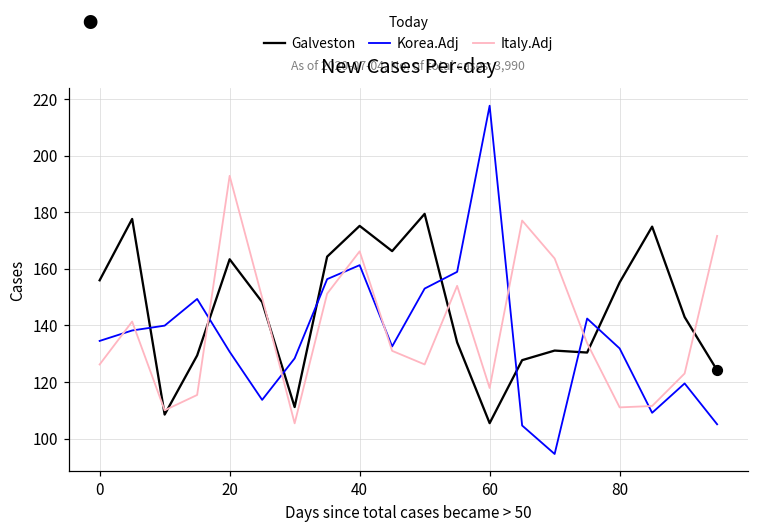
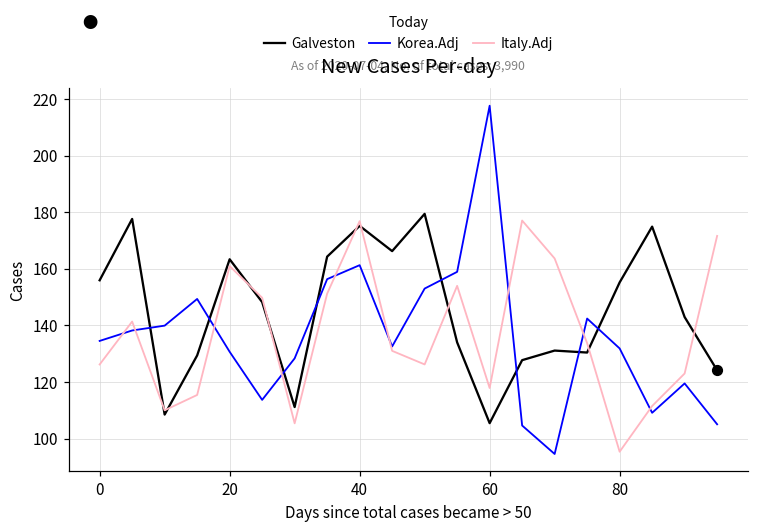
Italy.Adj, 20: 193 -> 161
Italy.Adj, 40: 166 -> 177
Italy.Adj, 80: 111 -> 95
